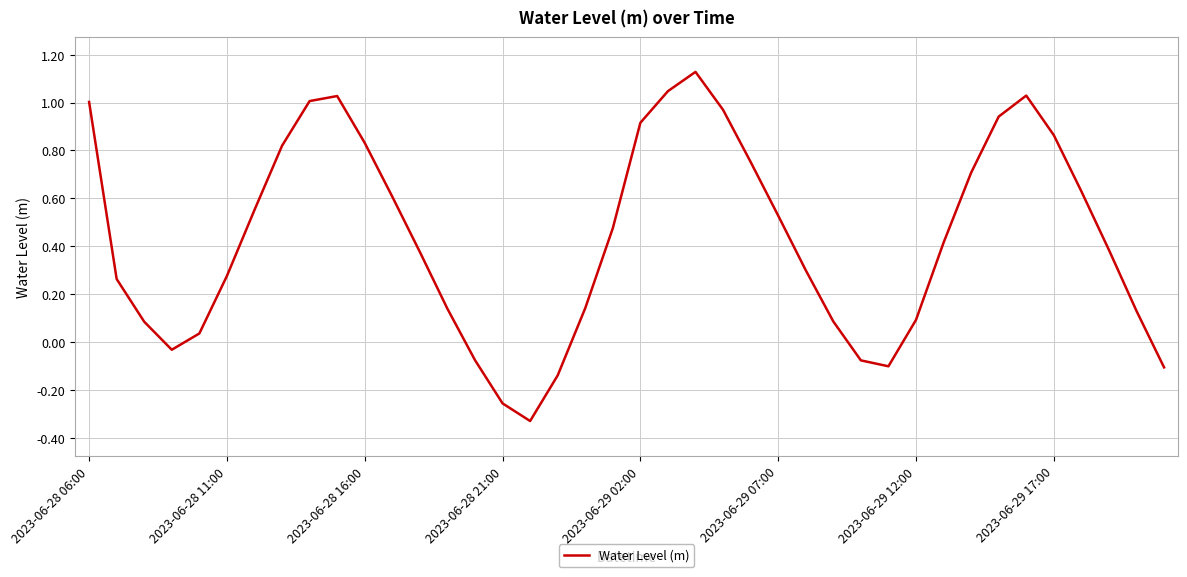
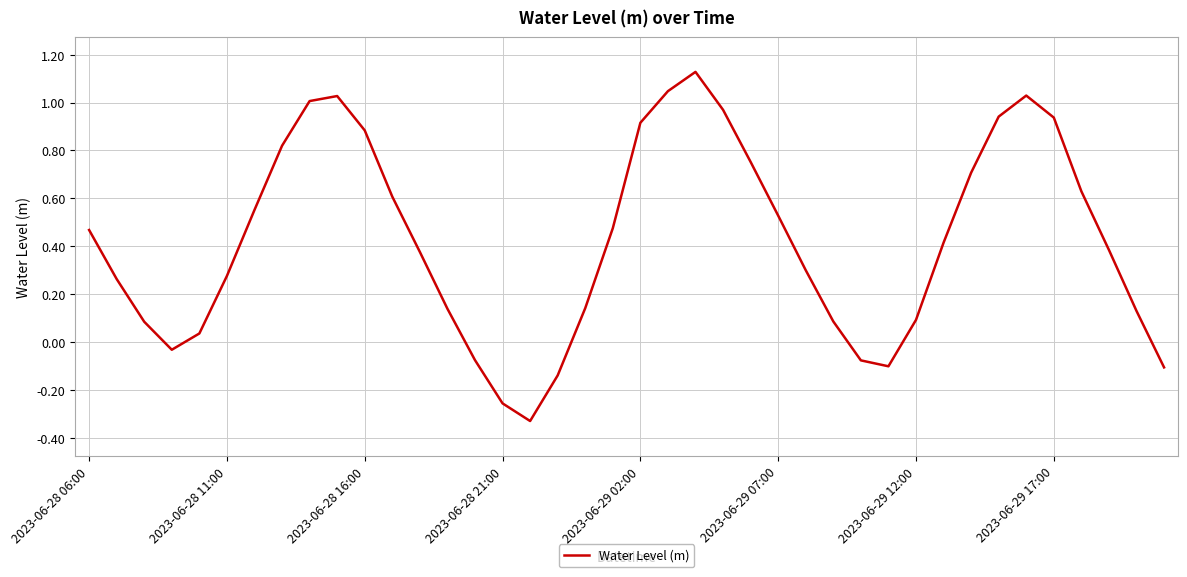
2023-06-28 06:00: 1.00 -> 0.47
2023-06-28 16:00: 0.83 -> 0.88
2023-06-29 17:00: 0.86 -> 0.94
